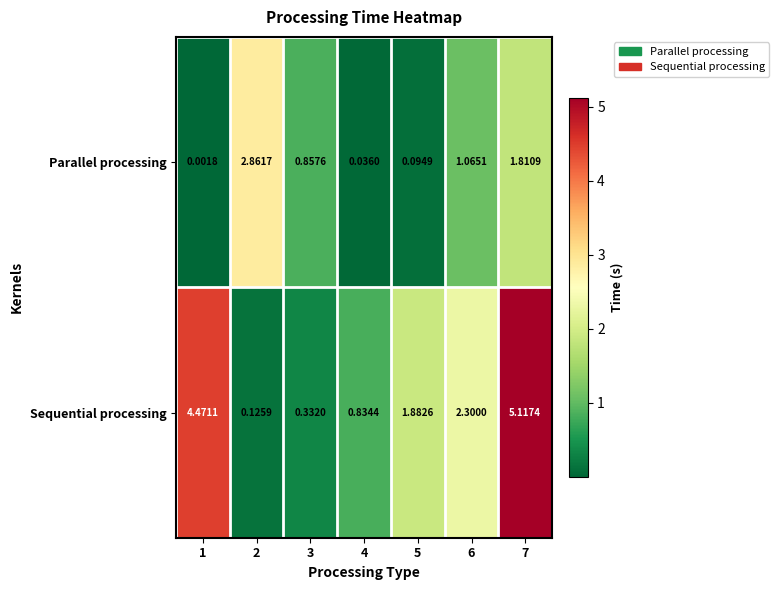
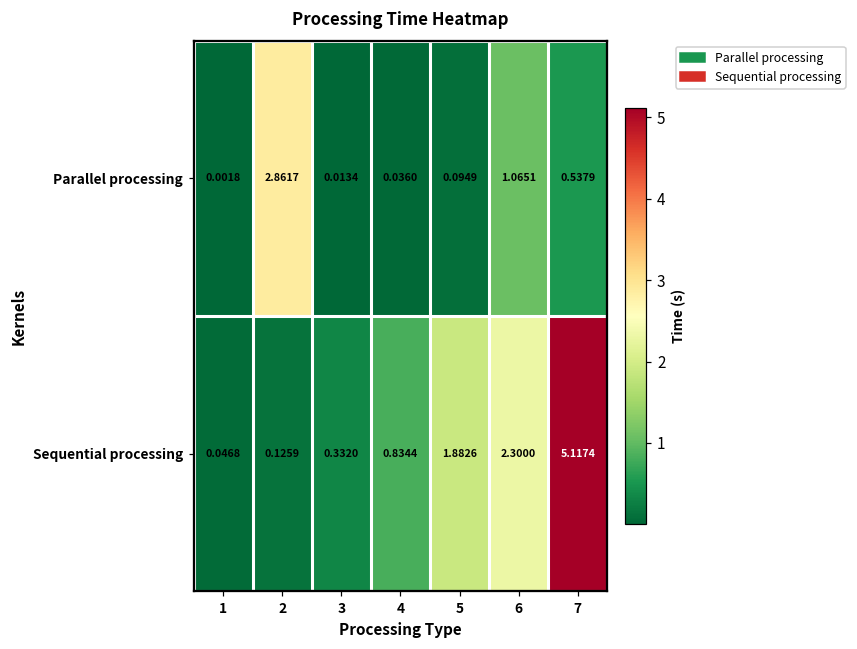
Parallel processing, 3: 0.8576 -> 0.0134
Parallel processing, 7: 1.8109 -> 0.5379
Sequential processing, 1: 4.4711 -> 0.0468
